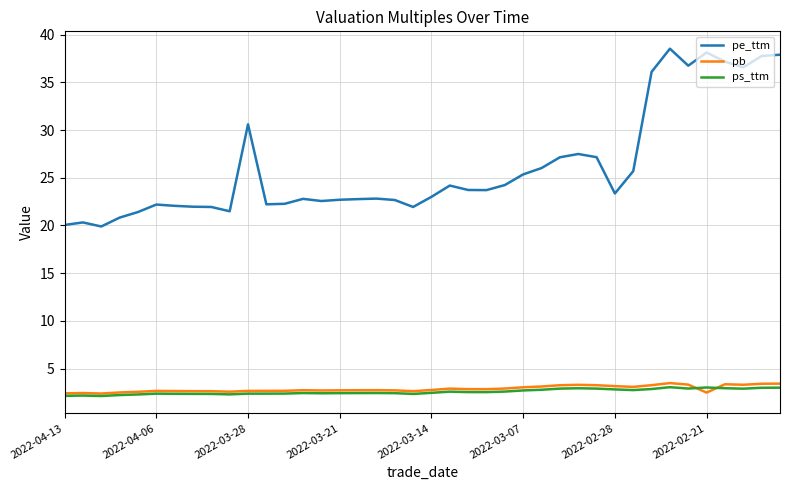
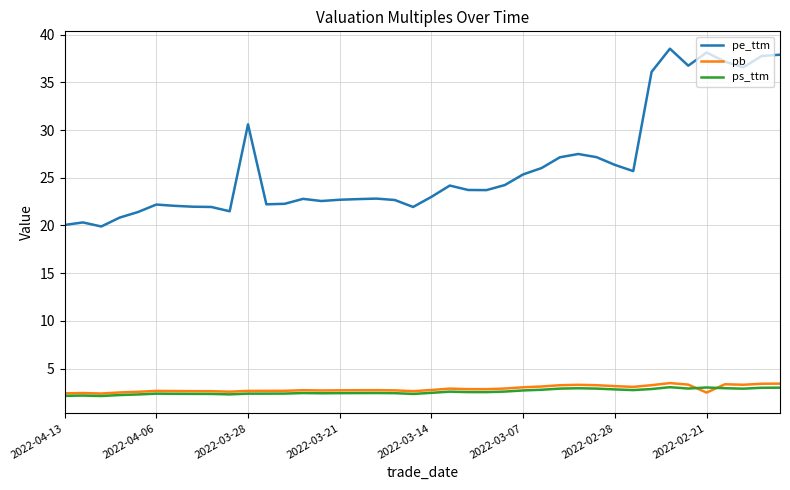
pe_ttm, 2022-02-28: 23 -> 26
